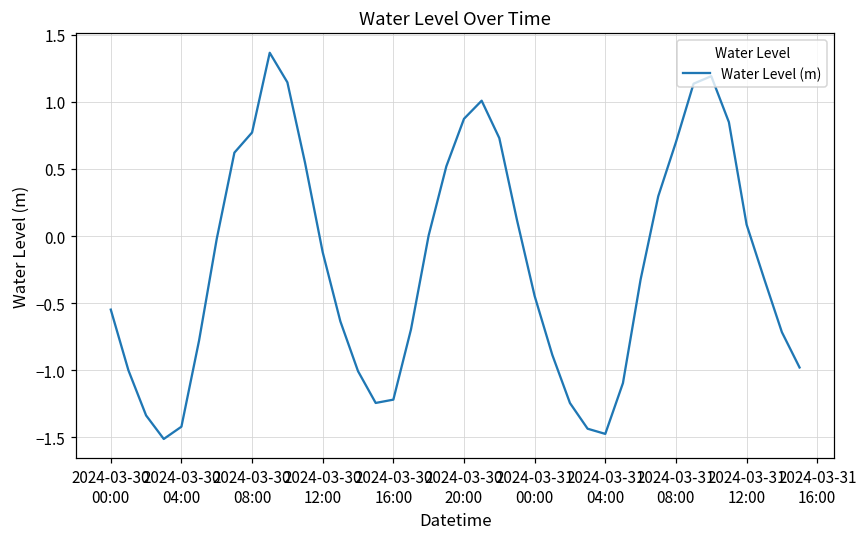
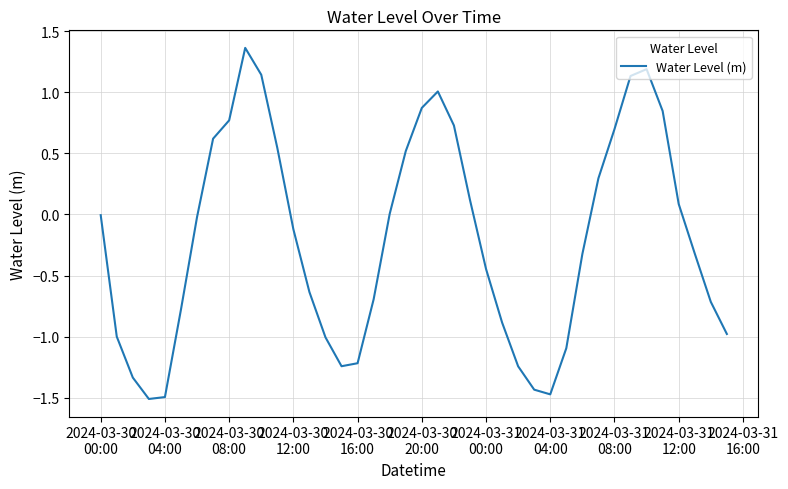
2024-03-30 00:00: -0.55 -> -0.01
2024-03-30 04:00: -1.42 -> -1.50
